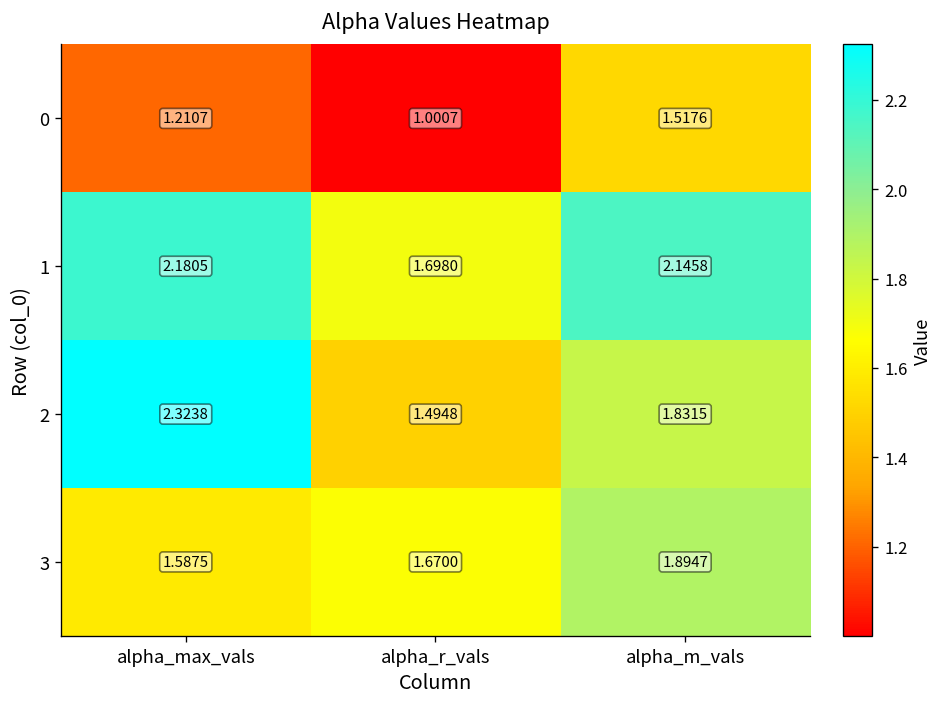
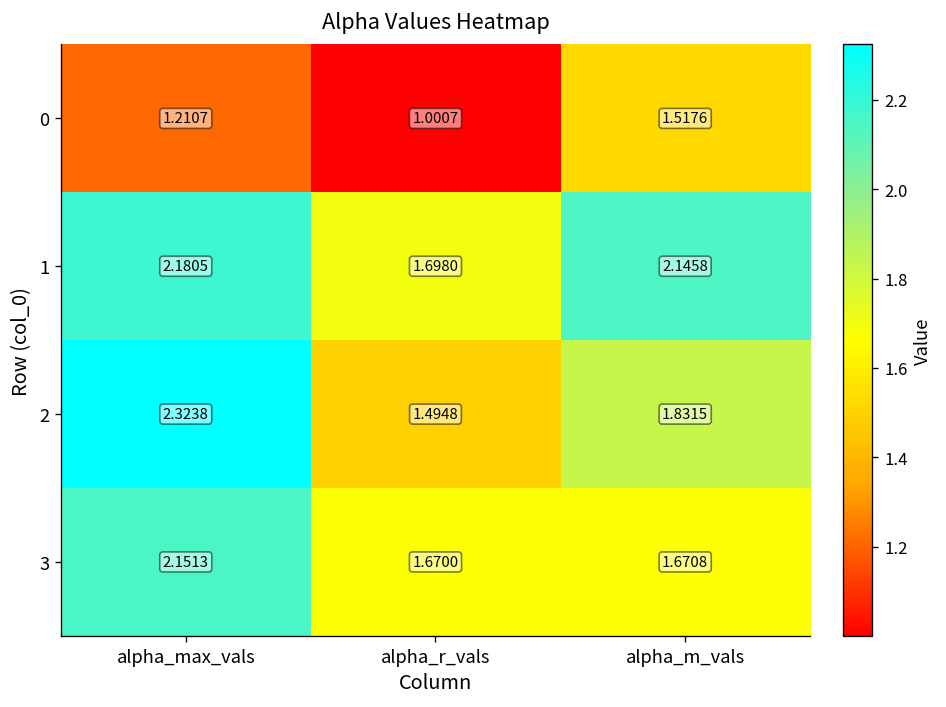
3, alpha_max_vals: 1.5875 -> 2.1513
3, alpha_m_vals: 1.8947 -> 1.6708
